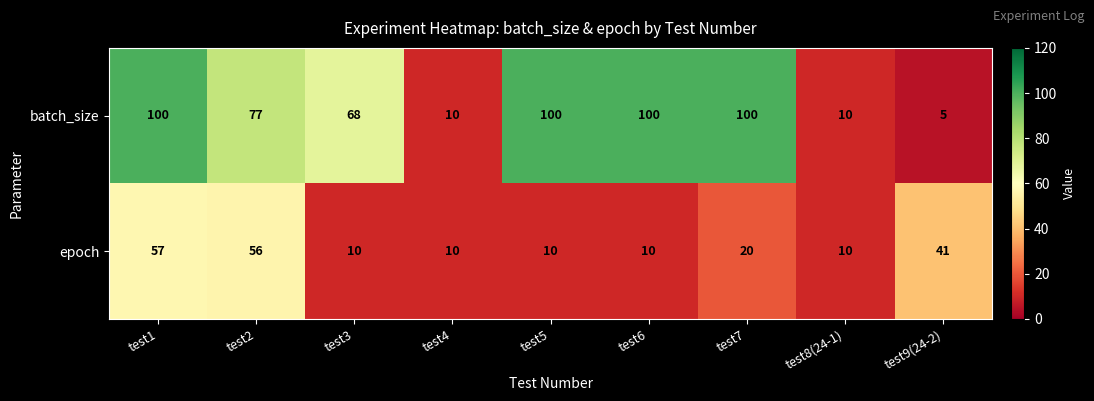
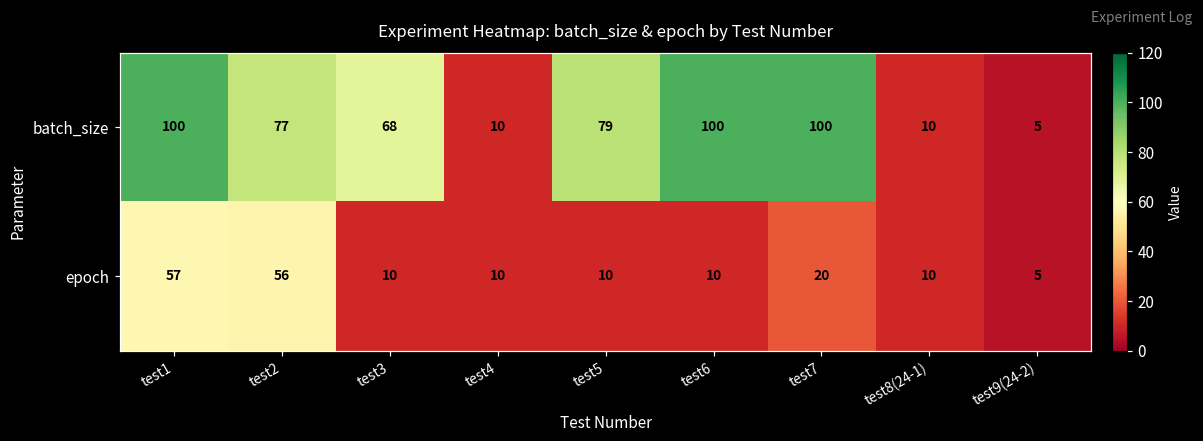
batch_size, test5: 100 -> 79
epoch, test9(24-2): 41 -> 5
